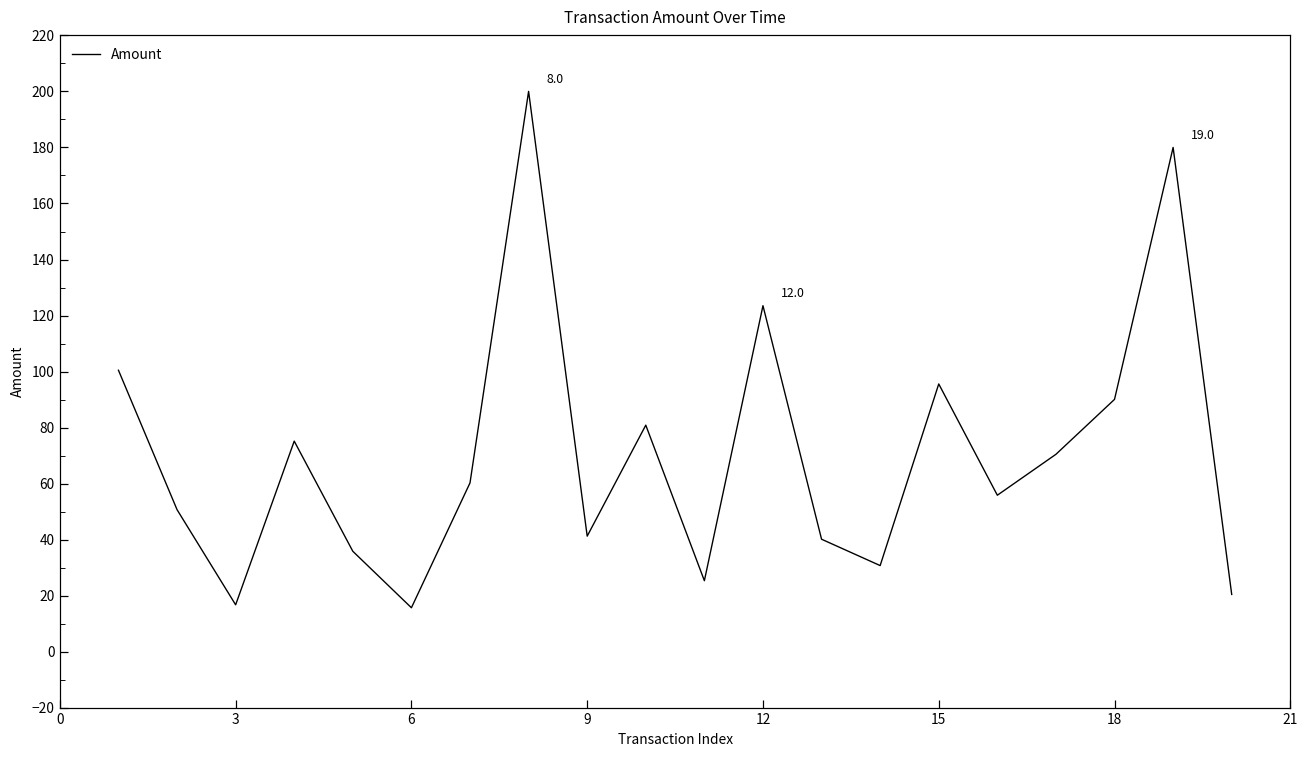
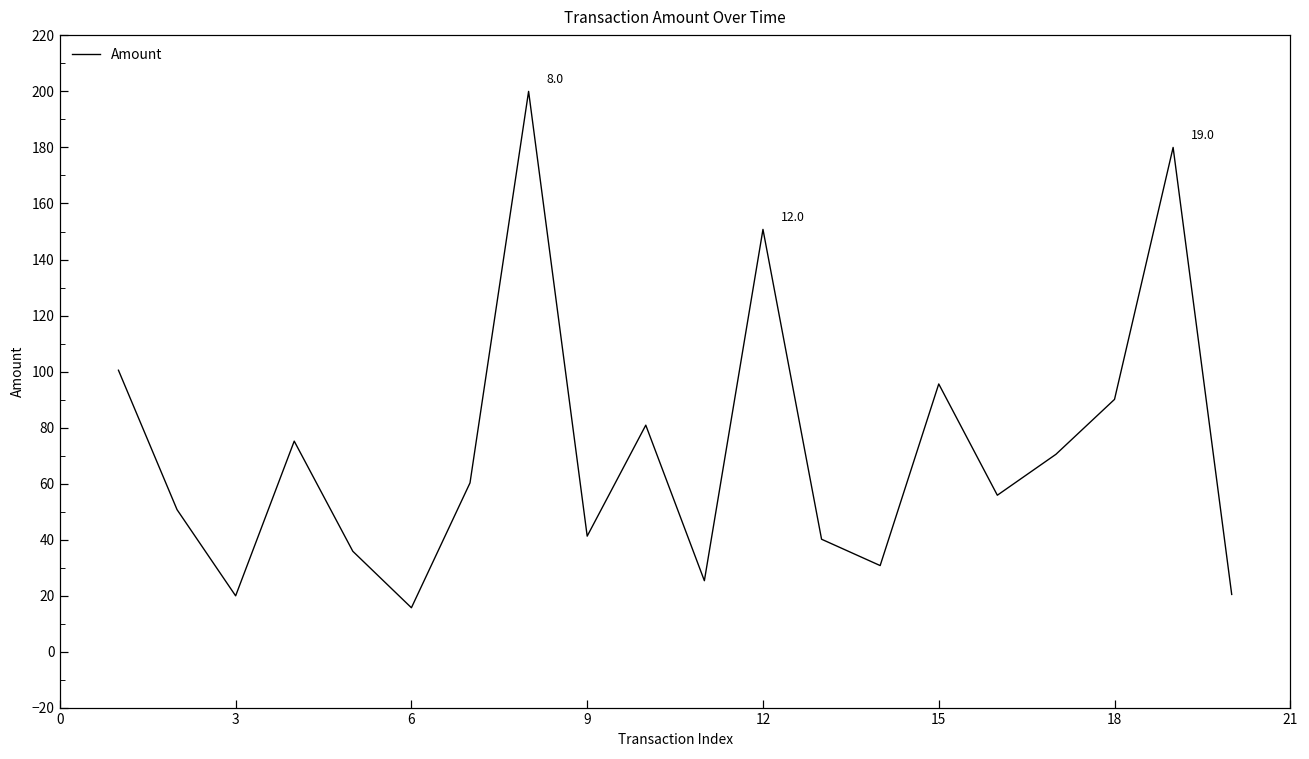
3: 17 -> 20
12: 124 -> 151
